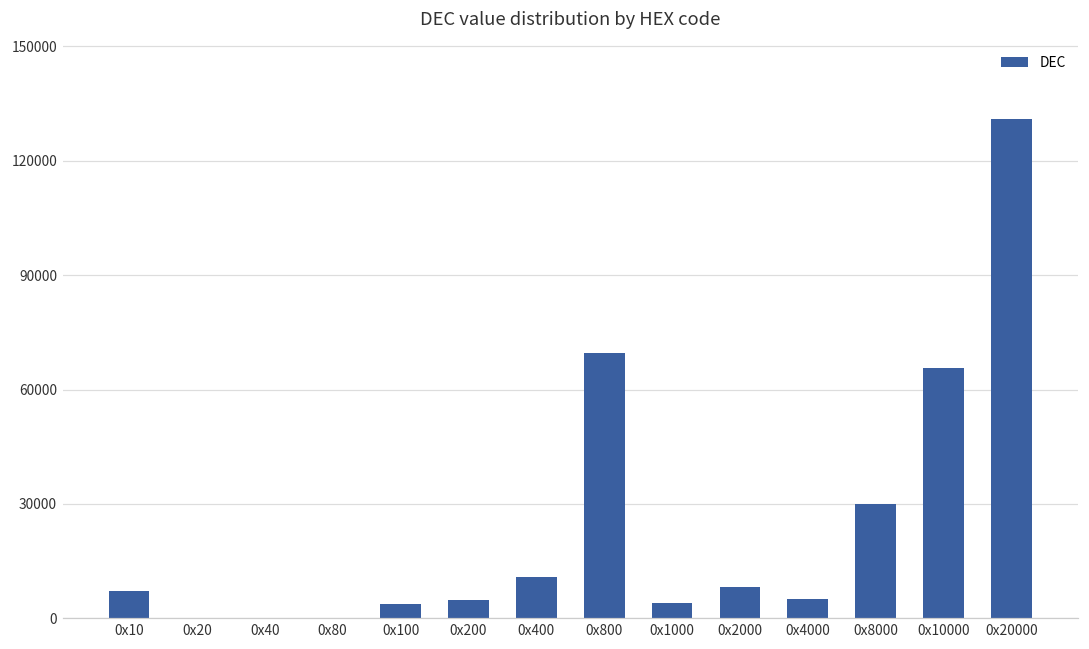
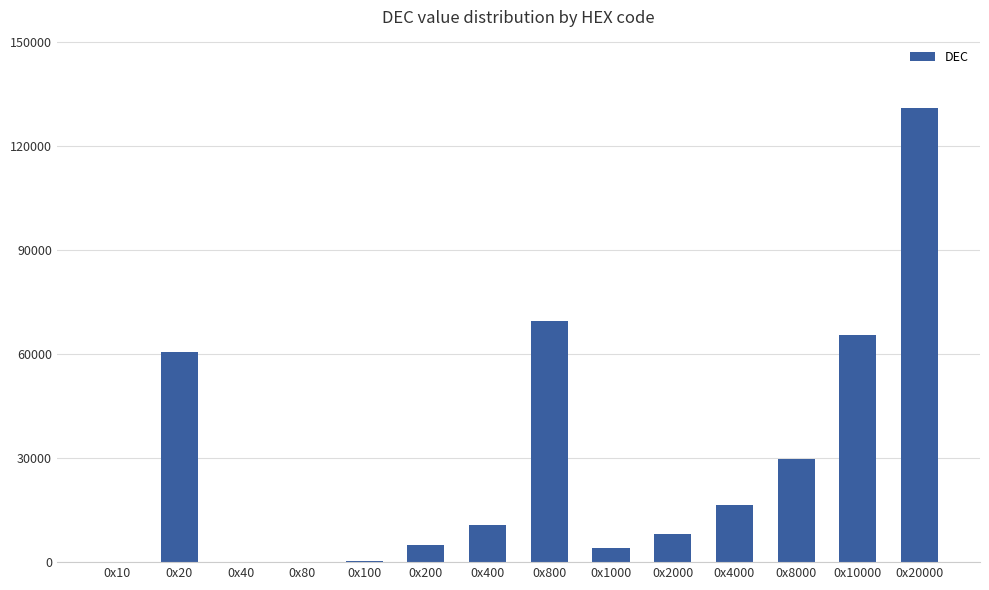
0x10: 7000 -> 0
0x20: 0 -> 61000
0x100: 4000 -> 0
0x4000: 5000 -> 16000
